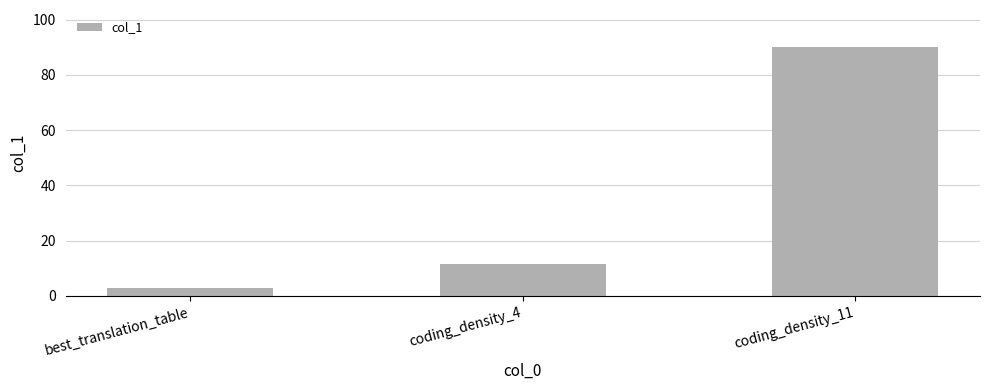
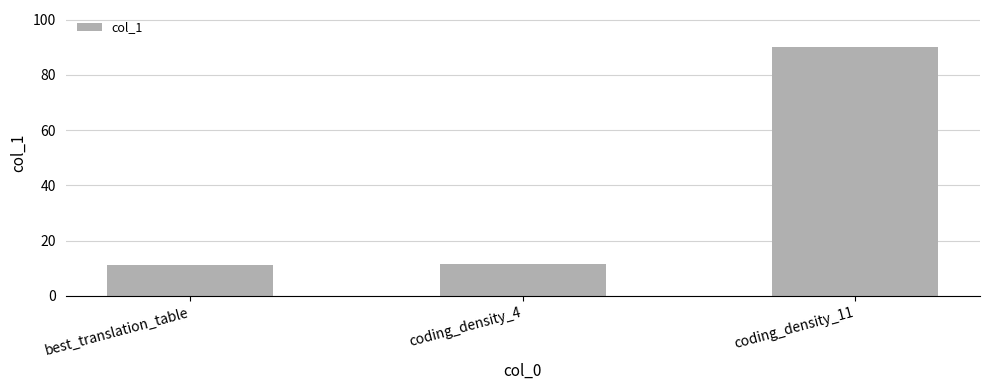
best_translation_table: 3 -> 11
